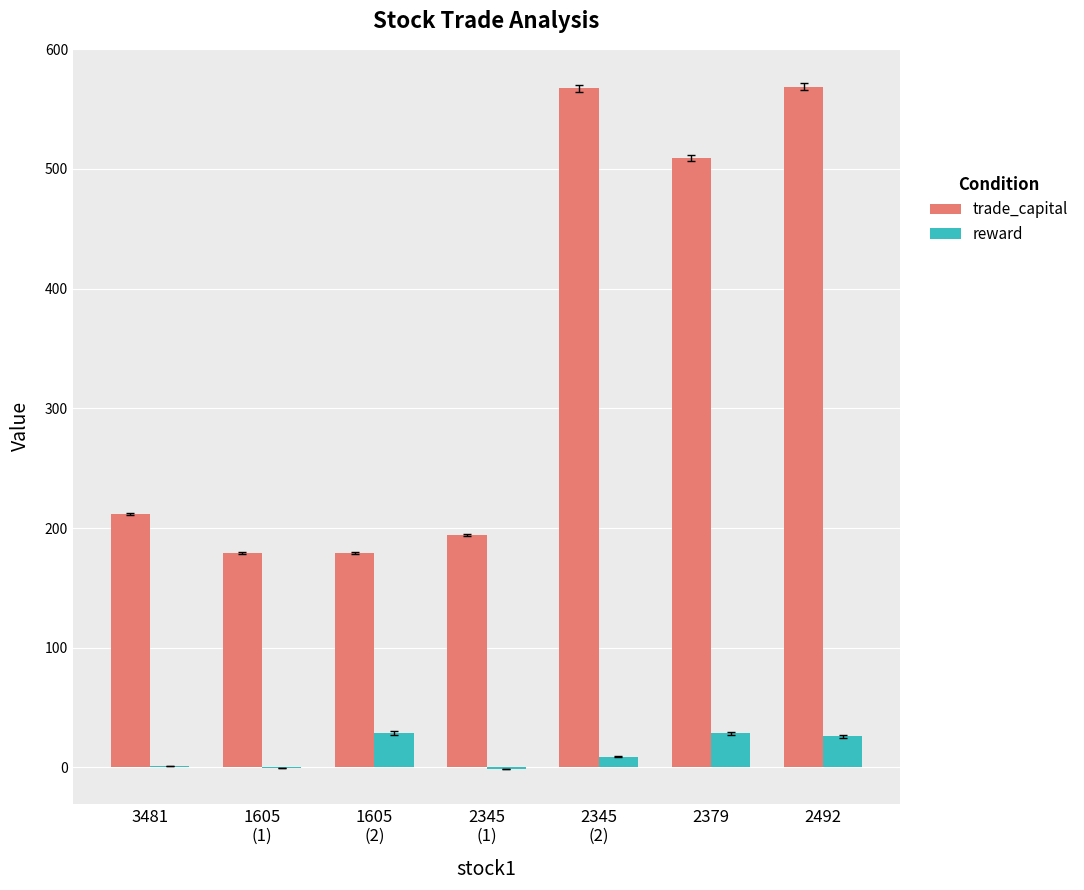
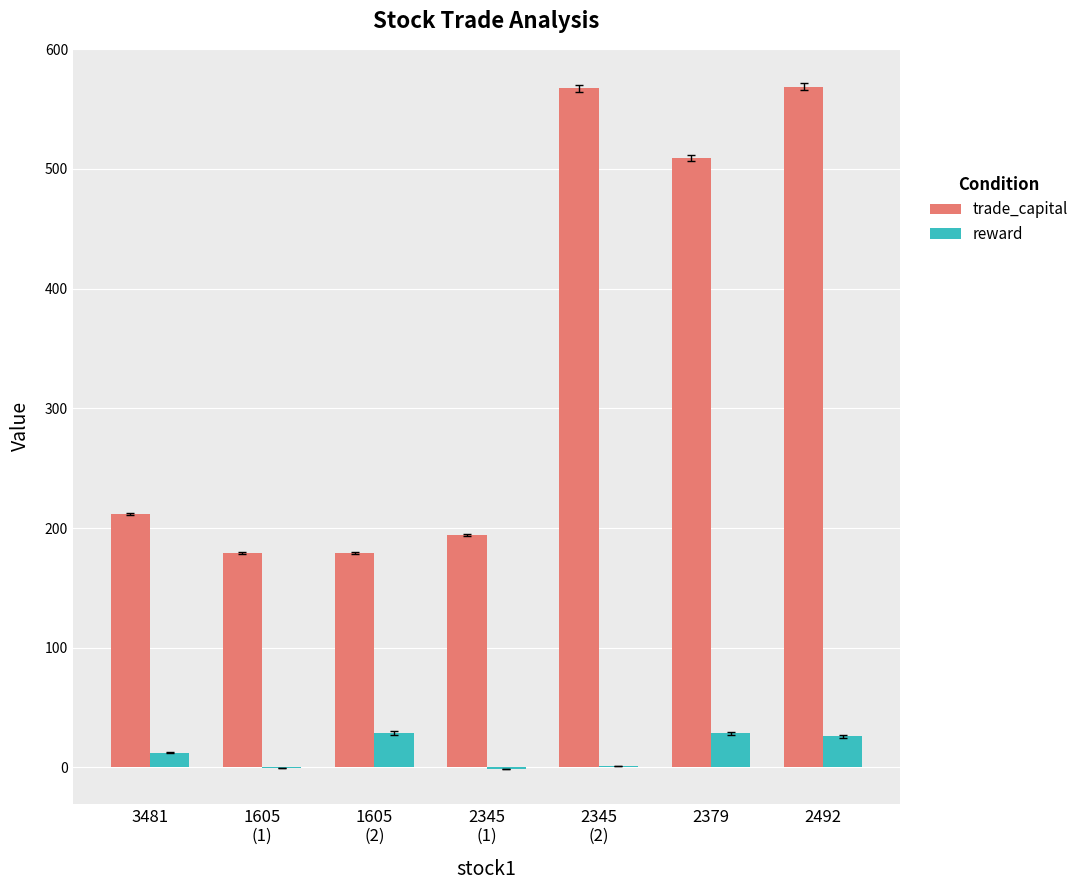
reward, 3481: 1 -> 12
reward, 2345 (2): 9 -> 1
